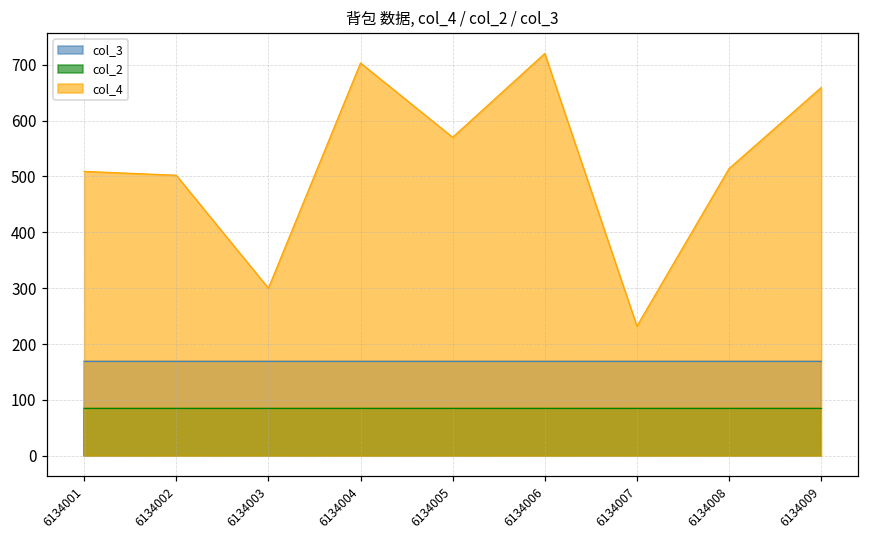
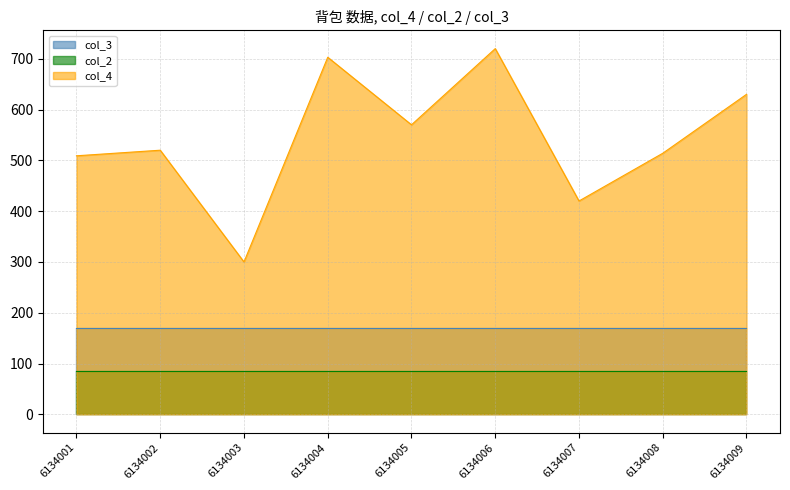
col_4, 6134002: 500 -> 520
col_4, 6134007: 230 -> 420
col_4, 6134009: 660 -> 630
